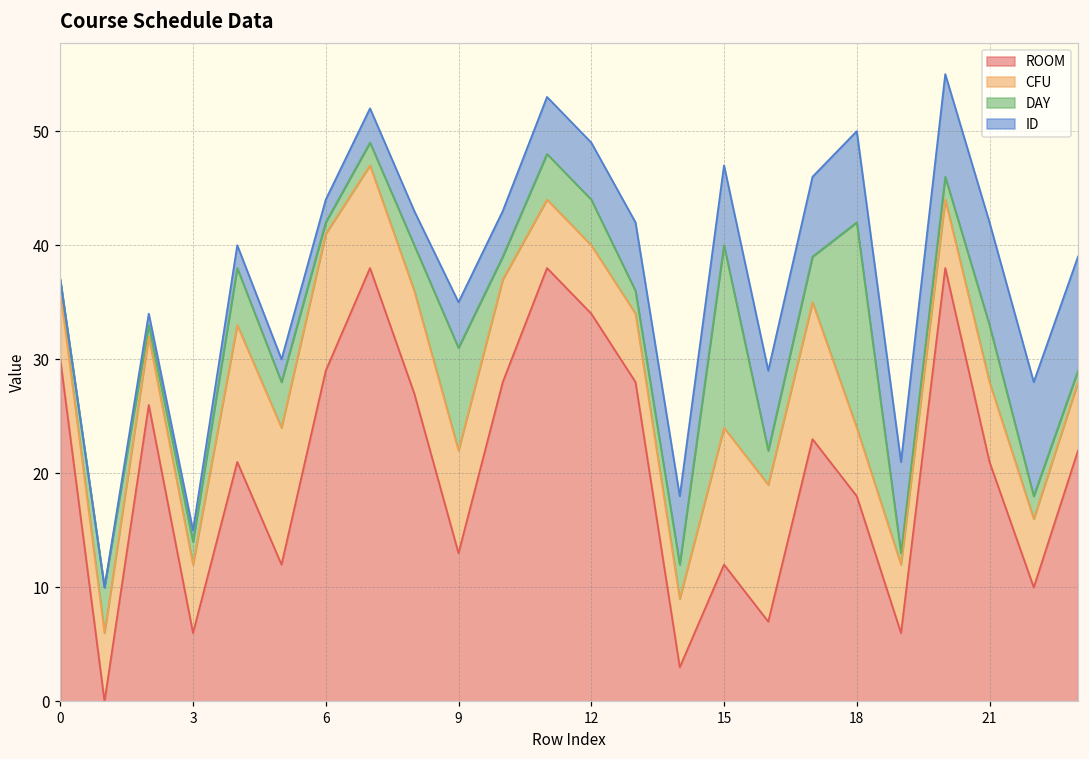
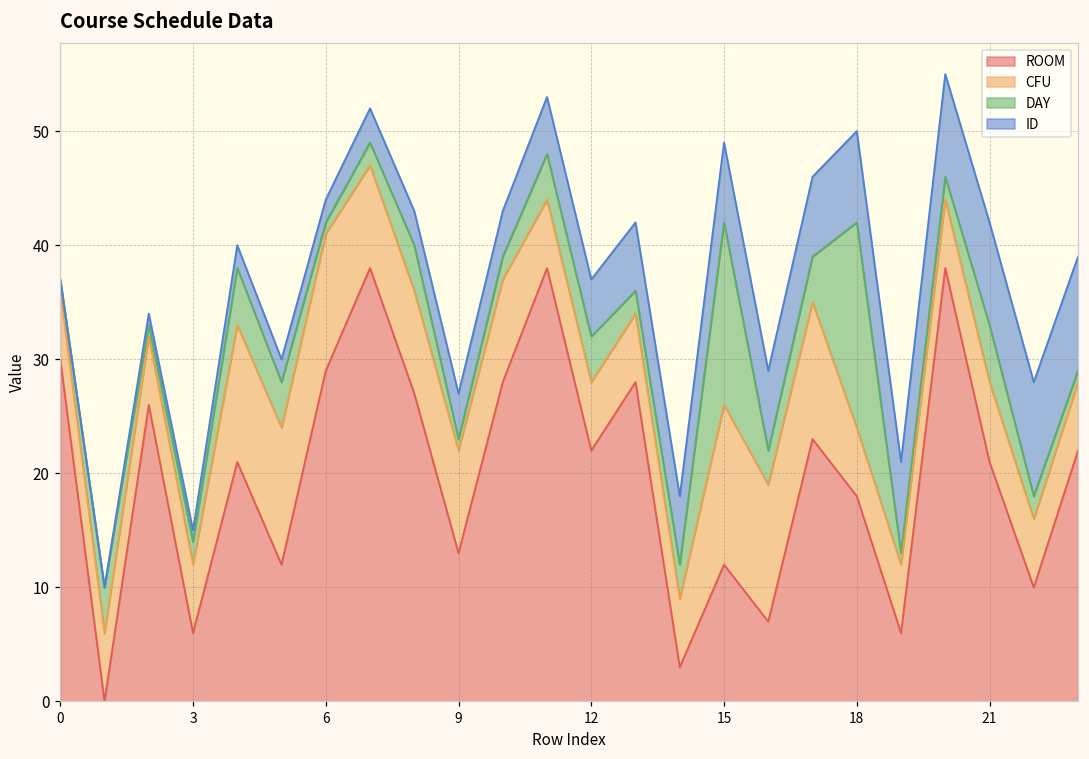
DAY, 9: 9 -> 1
ROOM, 12: 34 -> 22
CFU, 15: 12 -> 14
